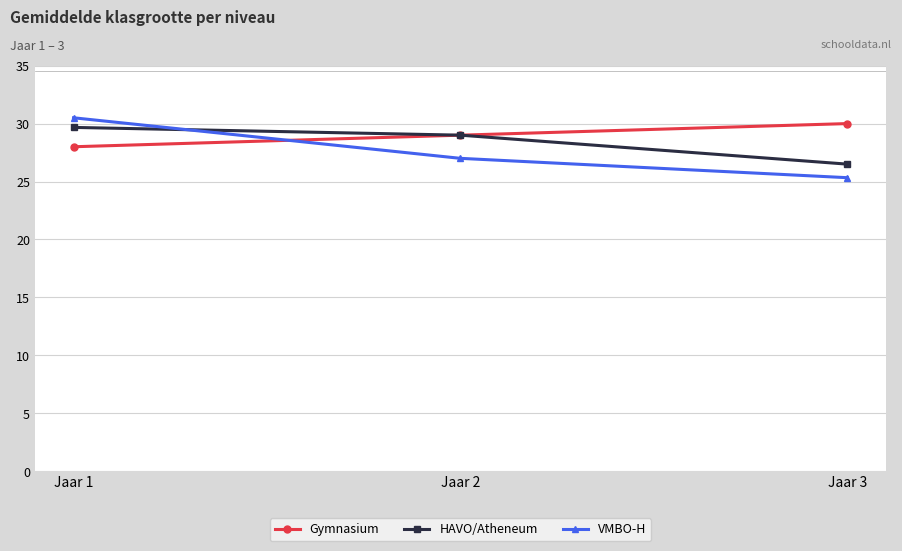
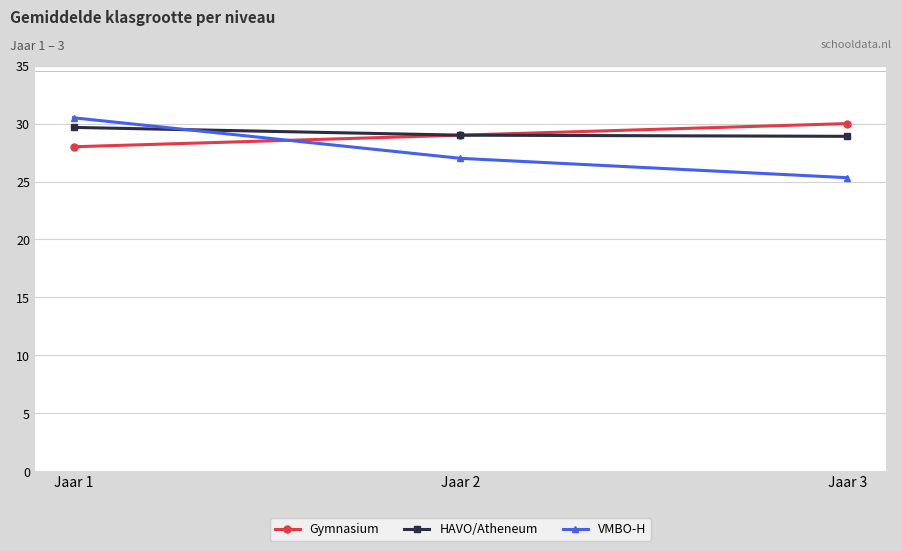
HAVO/Atheneum, Jaar 3: 26.5 -> 28.9
